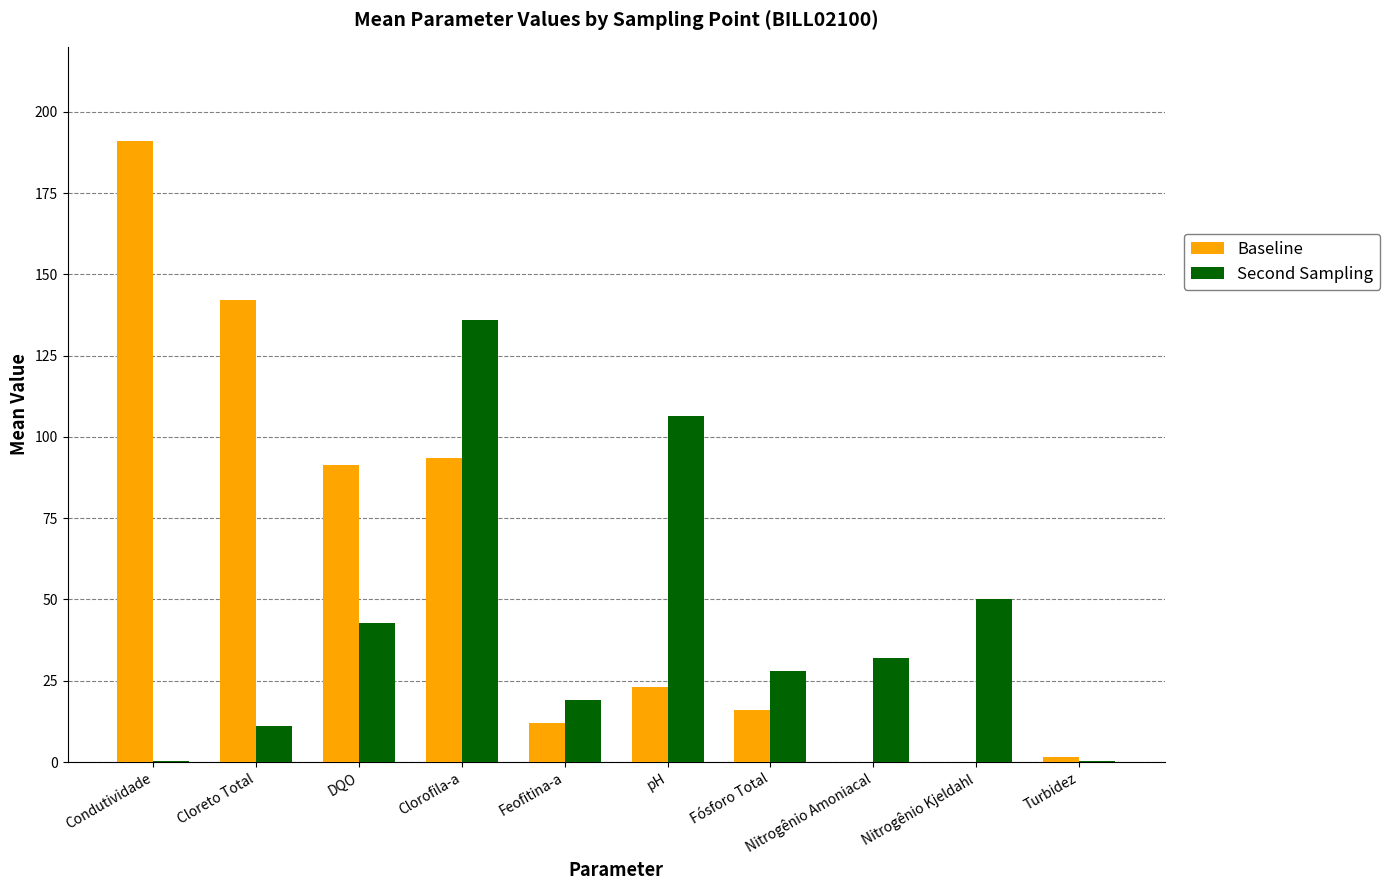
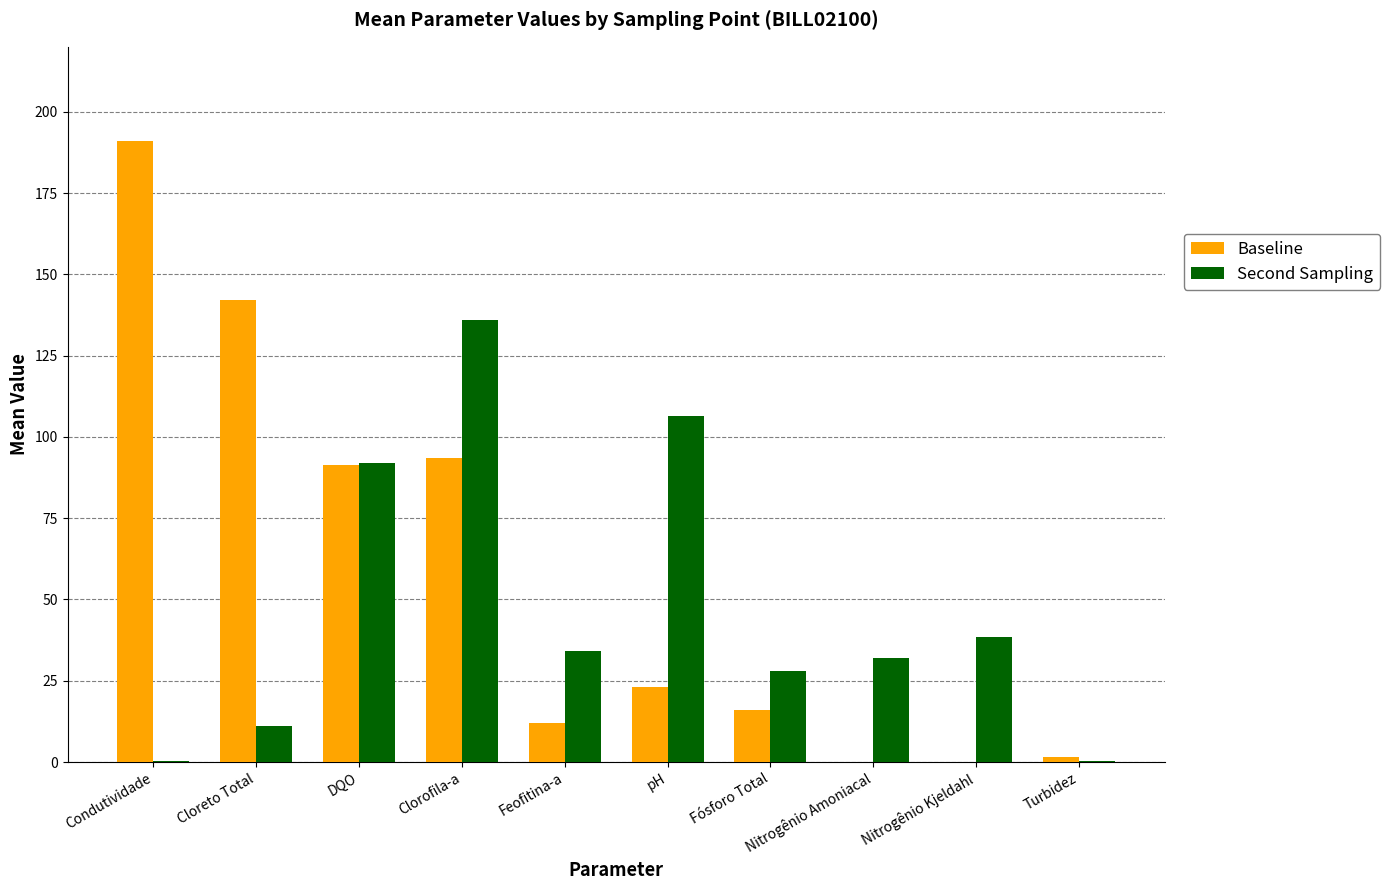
Second Sampling, DQO: 43 -> 92
Second Sampling, Feofitina-a: 19 -> 34
Second Sampling, Nitrogênio Kjeldahl: 50 -> 38
